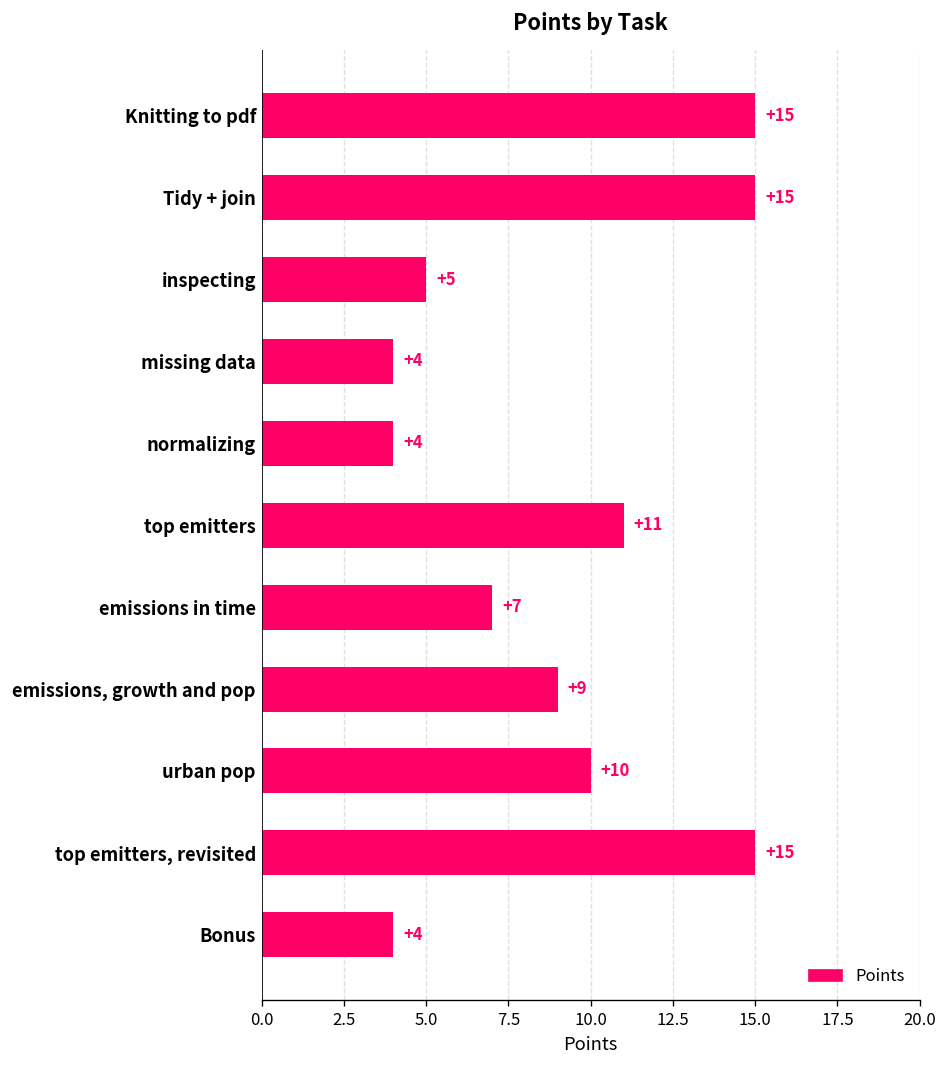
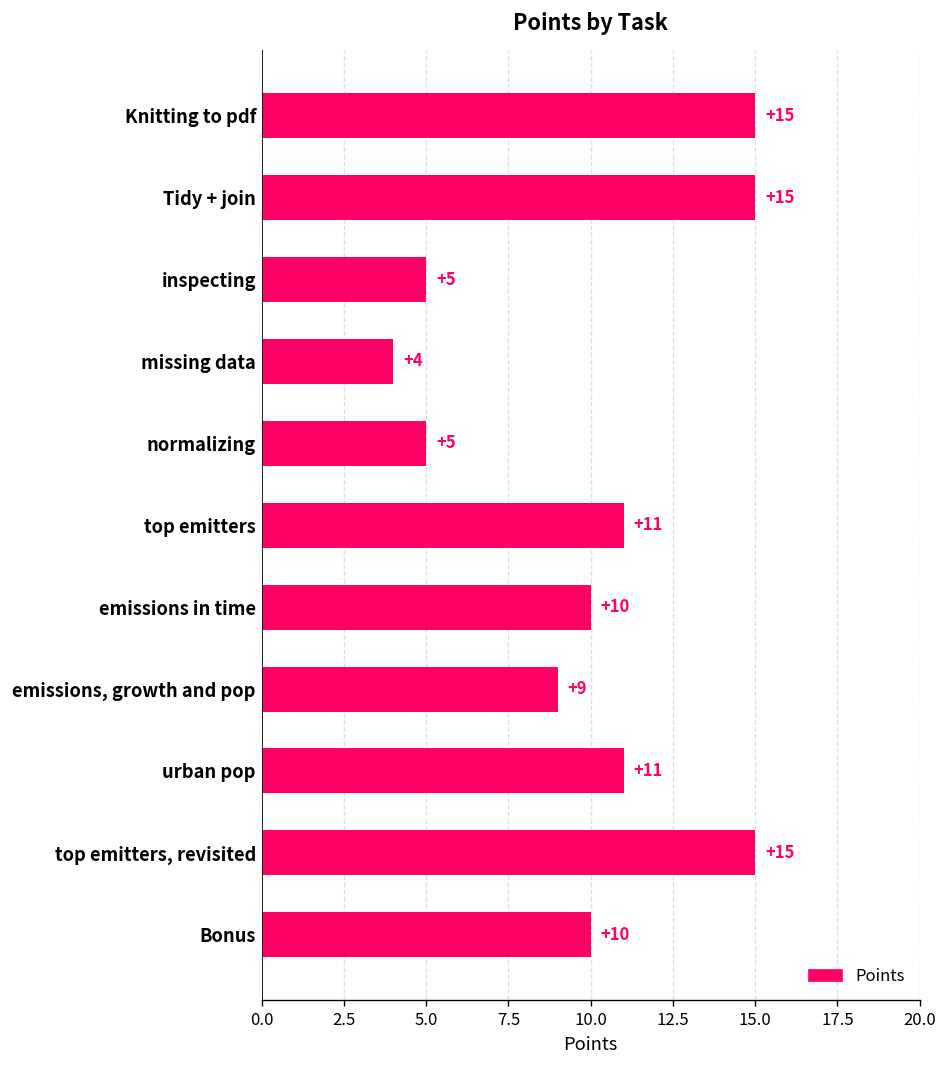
normalizing: +4 -> +5
emissions in time: +7 -> +10
urban pop: +10 -> +11
Bonus: +4 -> +10
